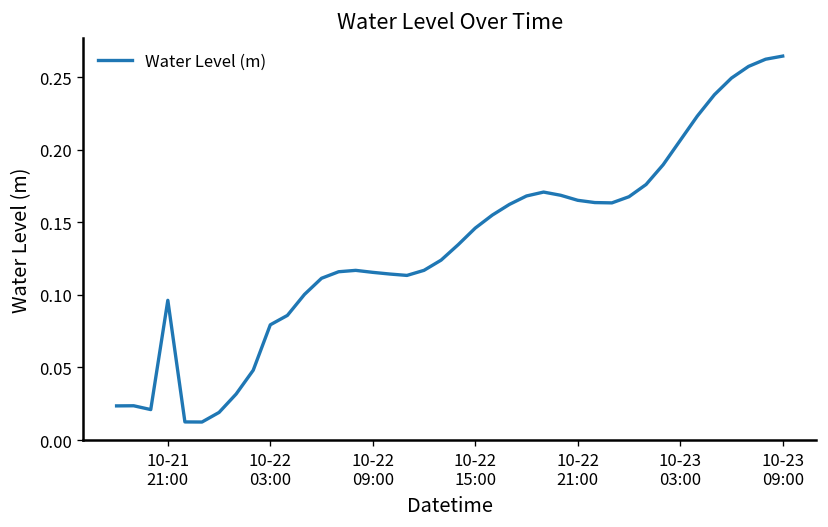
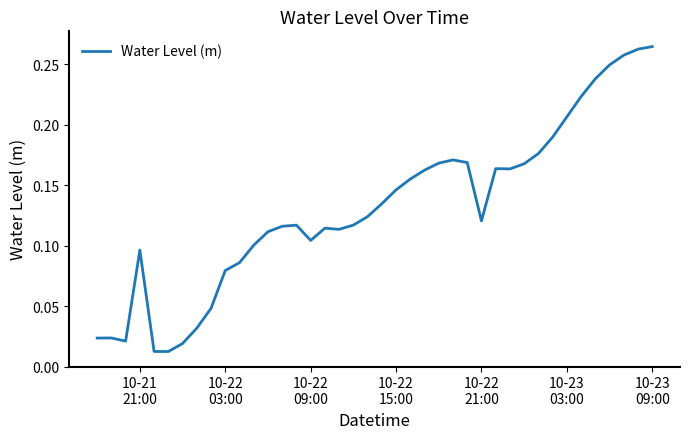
10-22 09:00: 0.115 -> 0.104
10-22 21:00: 0.165 -> 0.120
